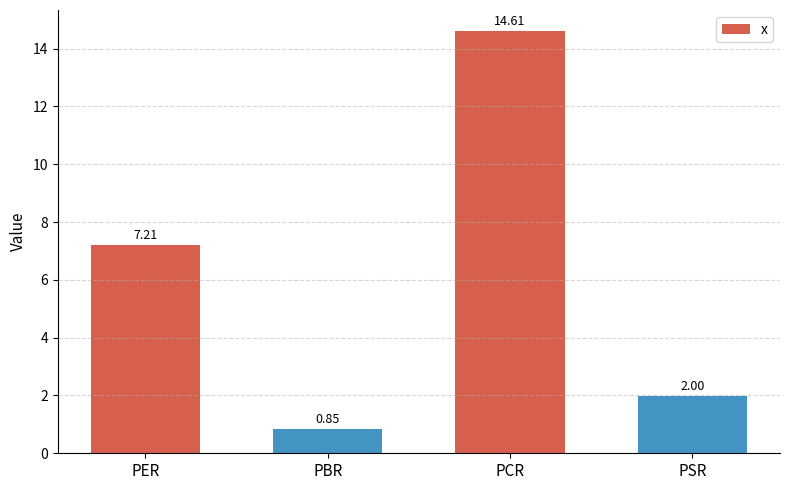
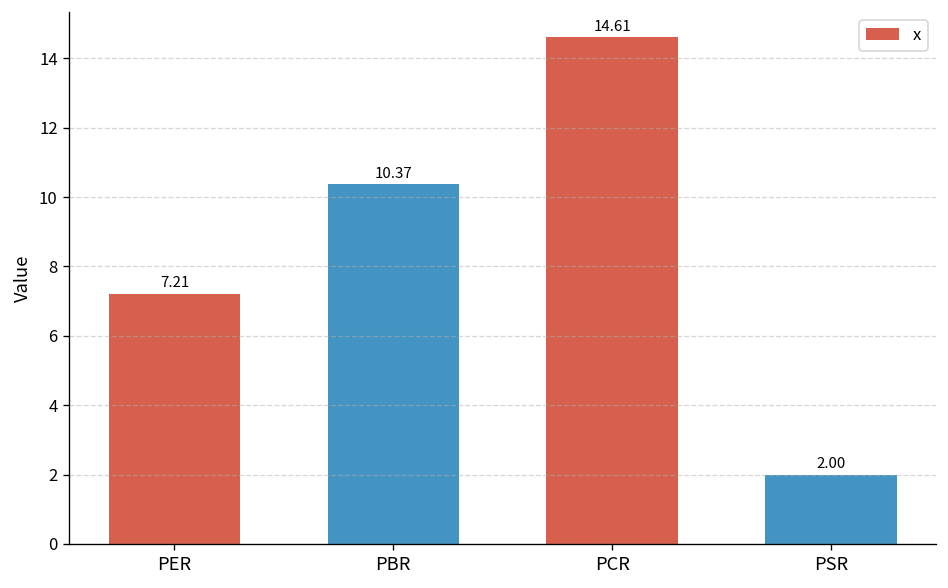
PBR: 0.85 -> 10.37
